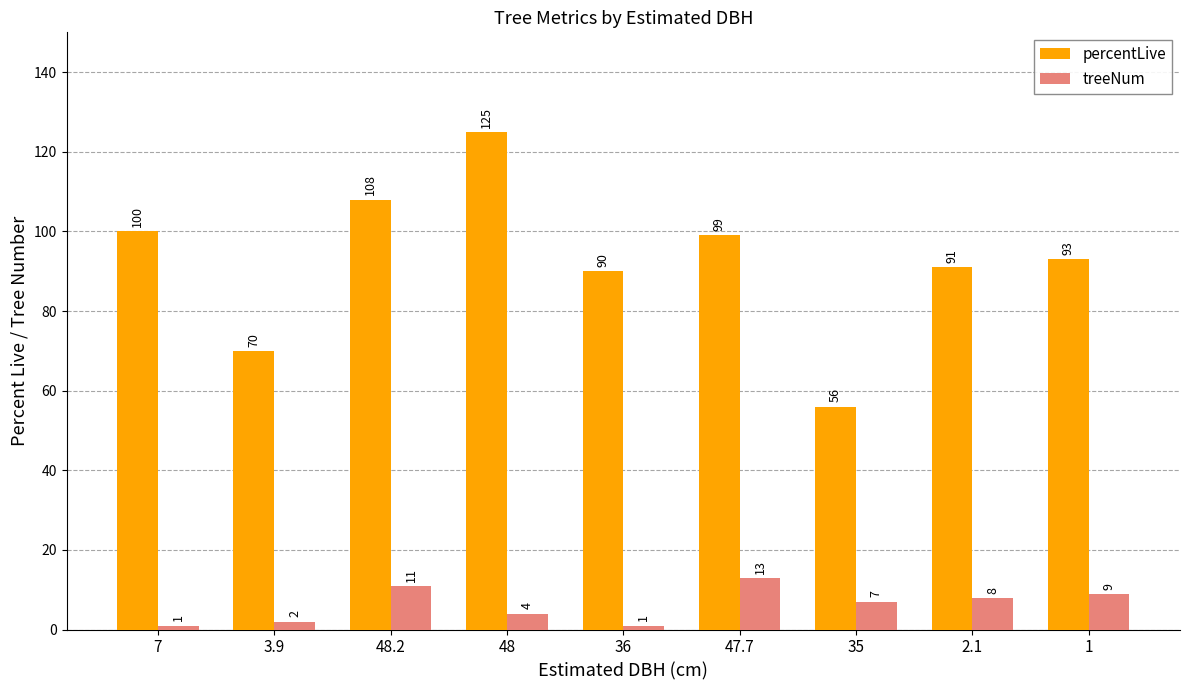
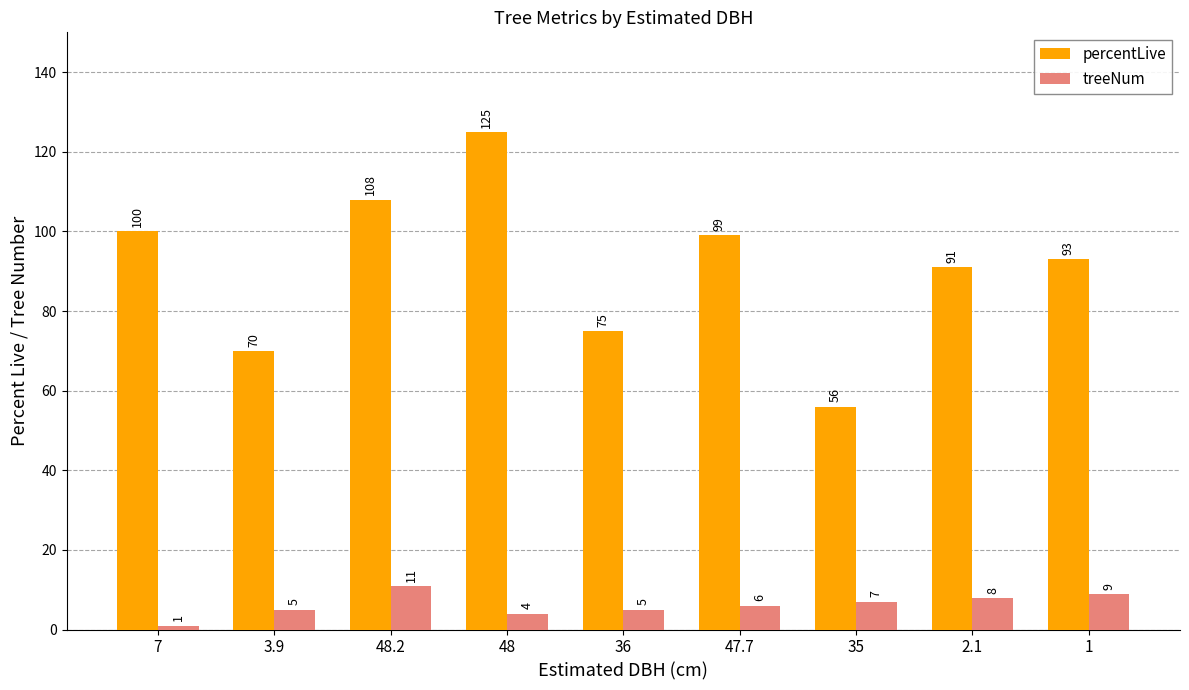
treeNum, 3.9: 2 -> 5
percentLive, 36: 90 -> 75
treeNum, 36: 1 -> 5
treeNum, 47.7: 13 -> 6
